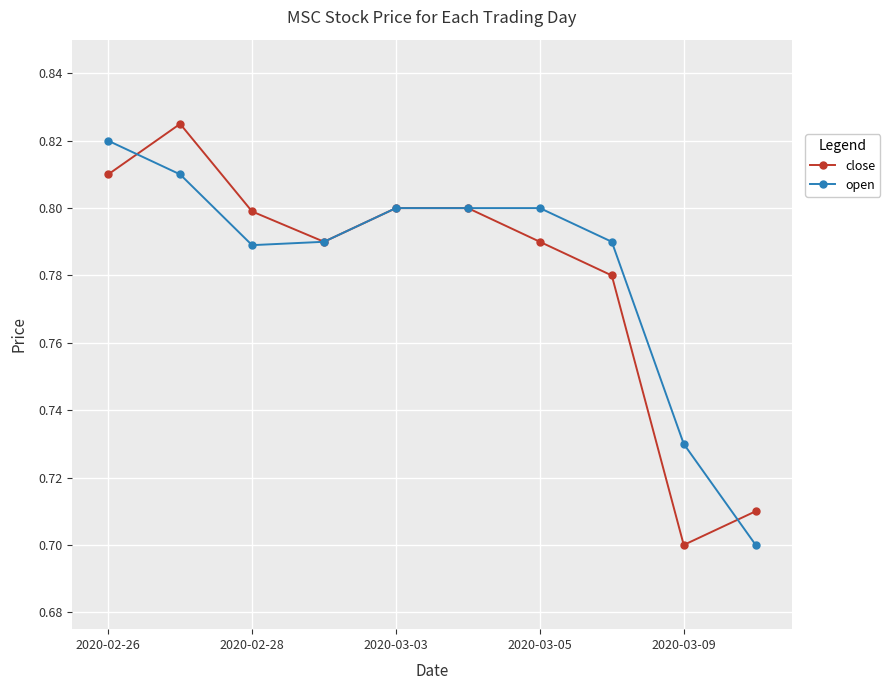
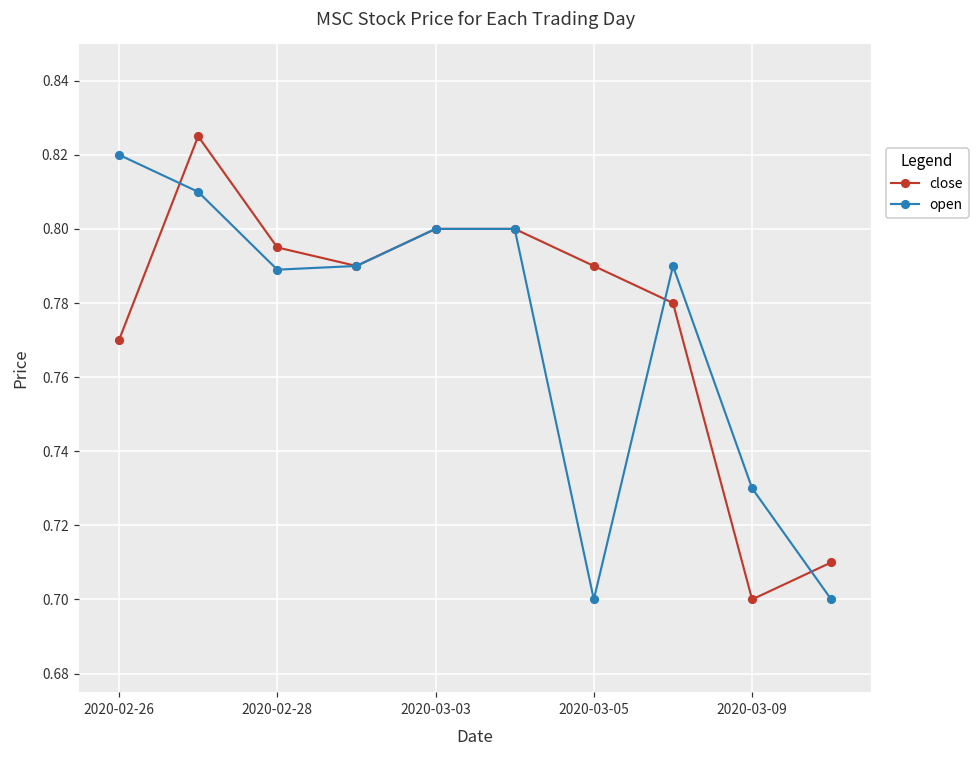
close, 2020-02-26: 0.81 -> 0.77
close, 2020-02-28: 0.799 -> 0.795
open, 2020-03-05: 0.8 -> 0.7
